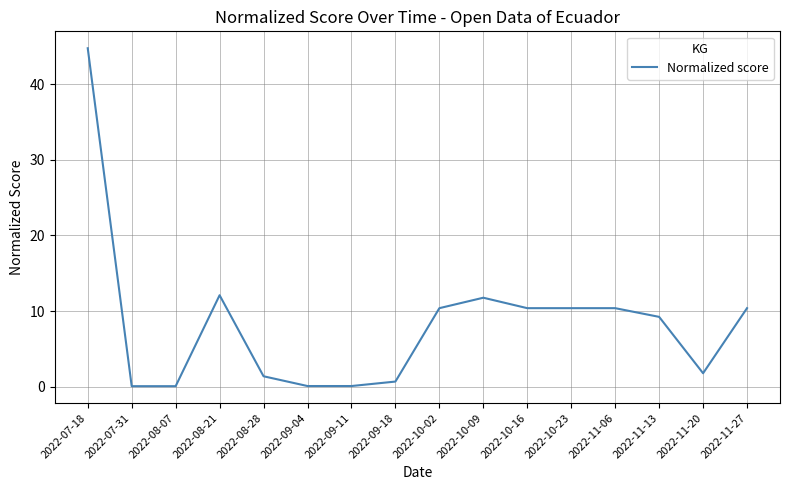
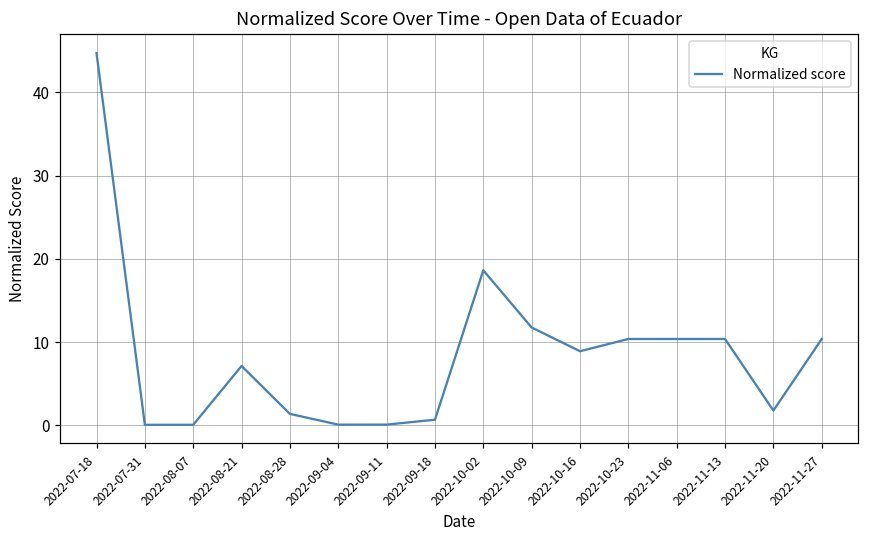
2022-08-21: 12 -> 7
2022-10-02: 10 -> 19
2022-10-16: 10 -> 9
2022-11-13: 9 -> 10
